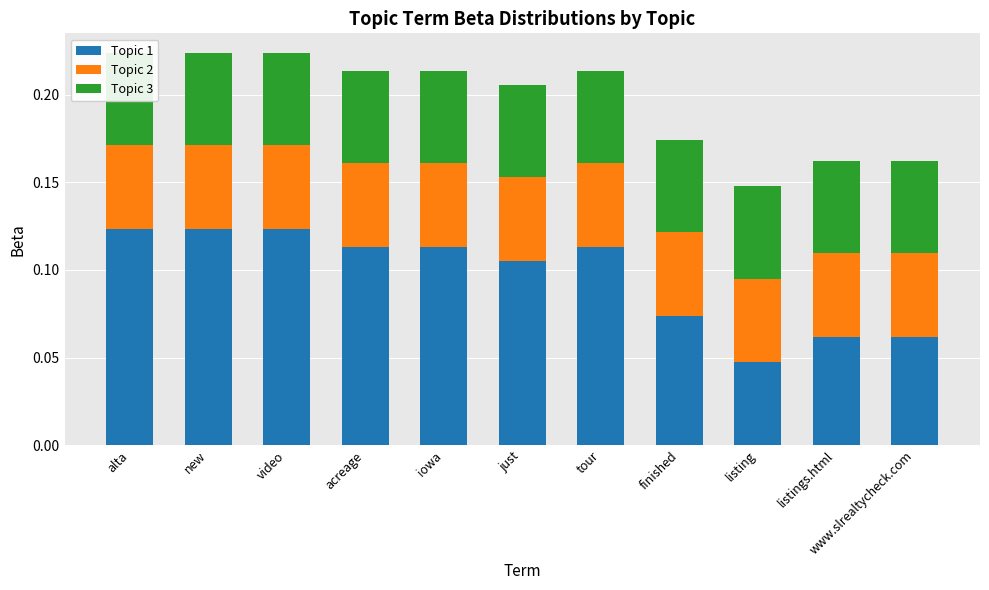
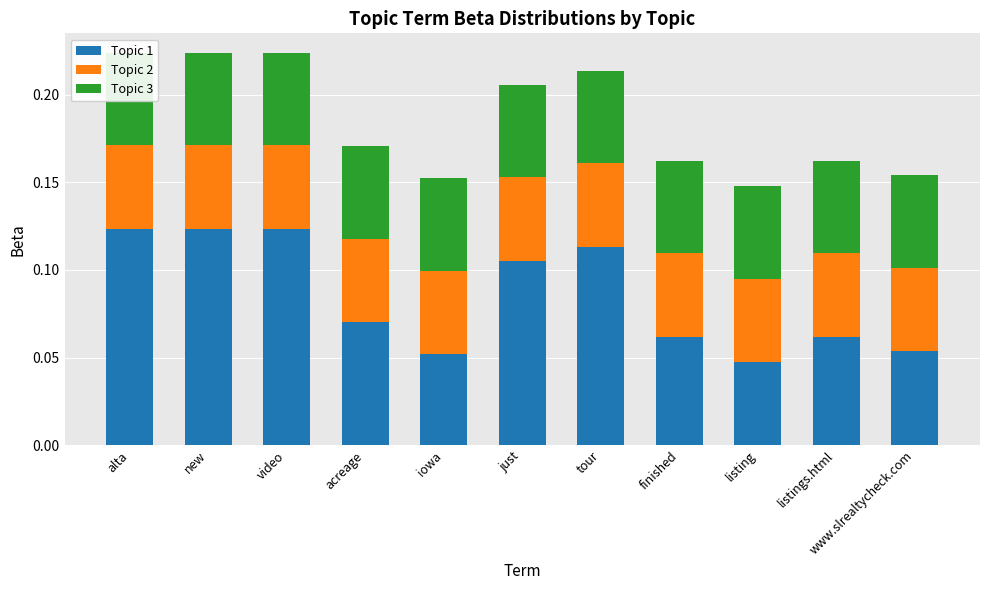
Topic 1, acreage: 0.113 -> 0.070
Topic 1, iowa: 0.113 -> 0.052
Topic 1, finished: 0.074 -> 0.062
Topic 1, www.slrealtycheck.com: 0.062 -> 0.054
